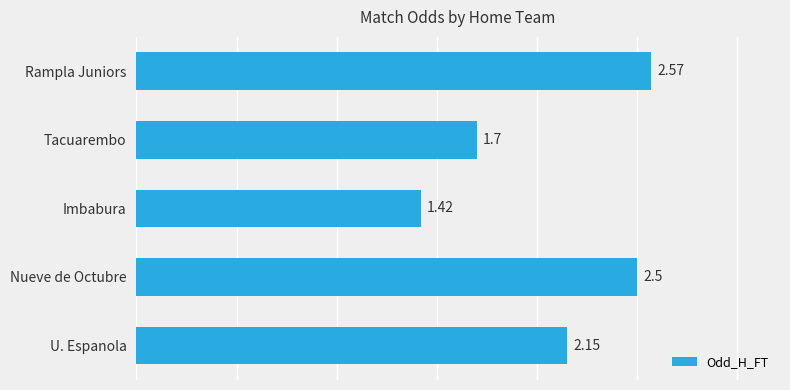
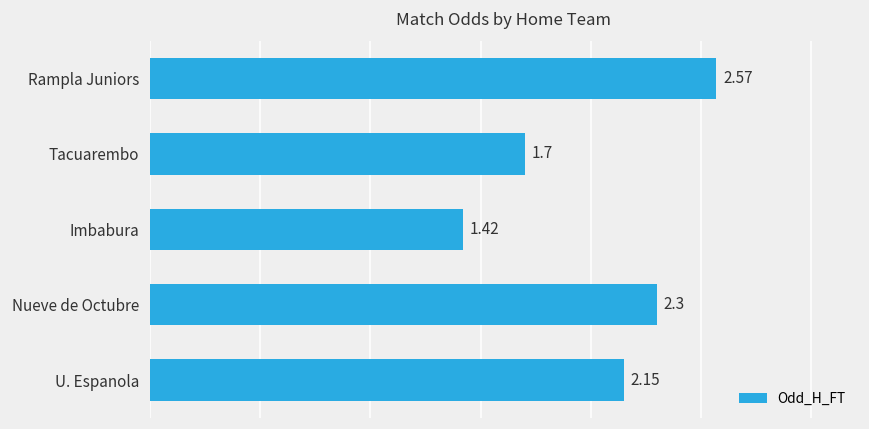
Nueve de Octubre: 2.5 -> 2.3
